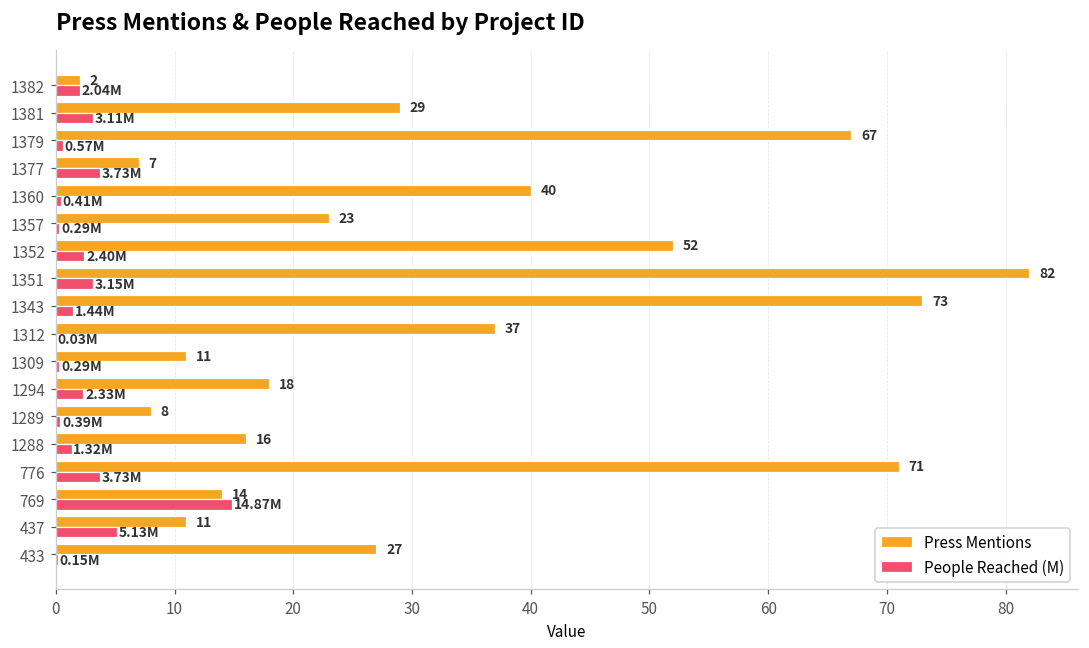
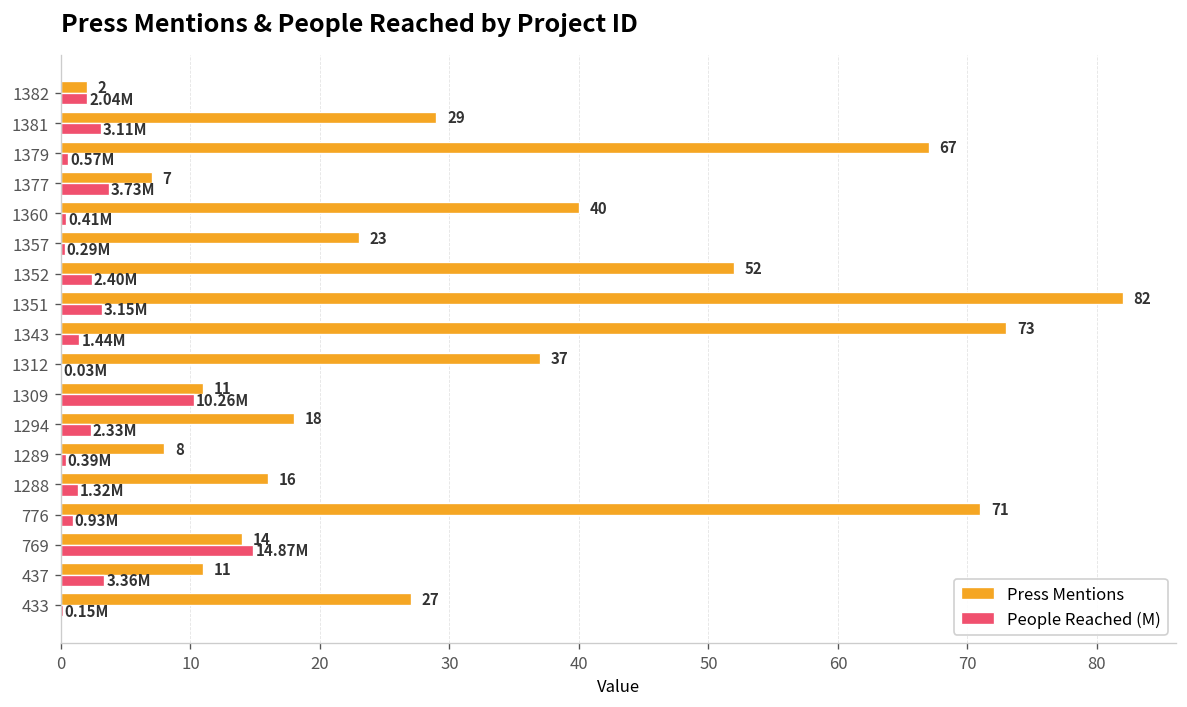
People Reached (M), 1309: 0.29M -> 10.26M
People Reached (M), 776: 3.73M -> 0.93M
People Reached (M), 437: 5.13M -> 3.36M
